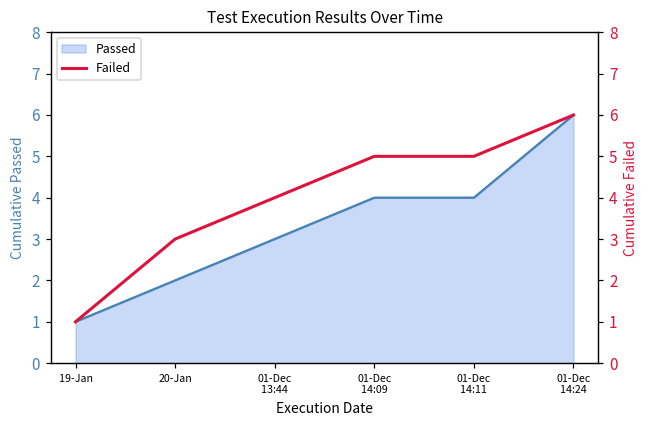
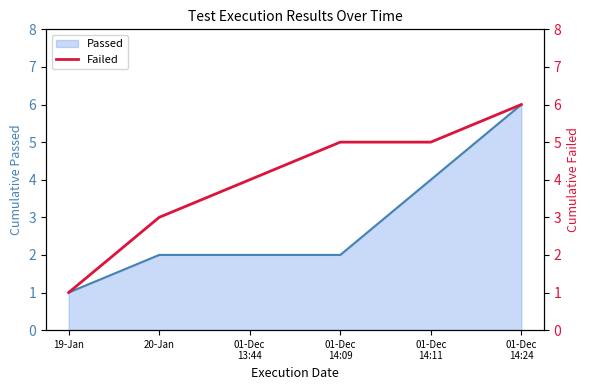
Passed, 01-Dec 13:44: 3 -> 2
Passed, 01-Dec 14:09: 4 -> 2
